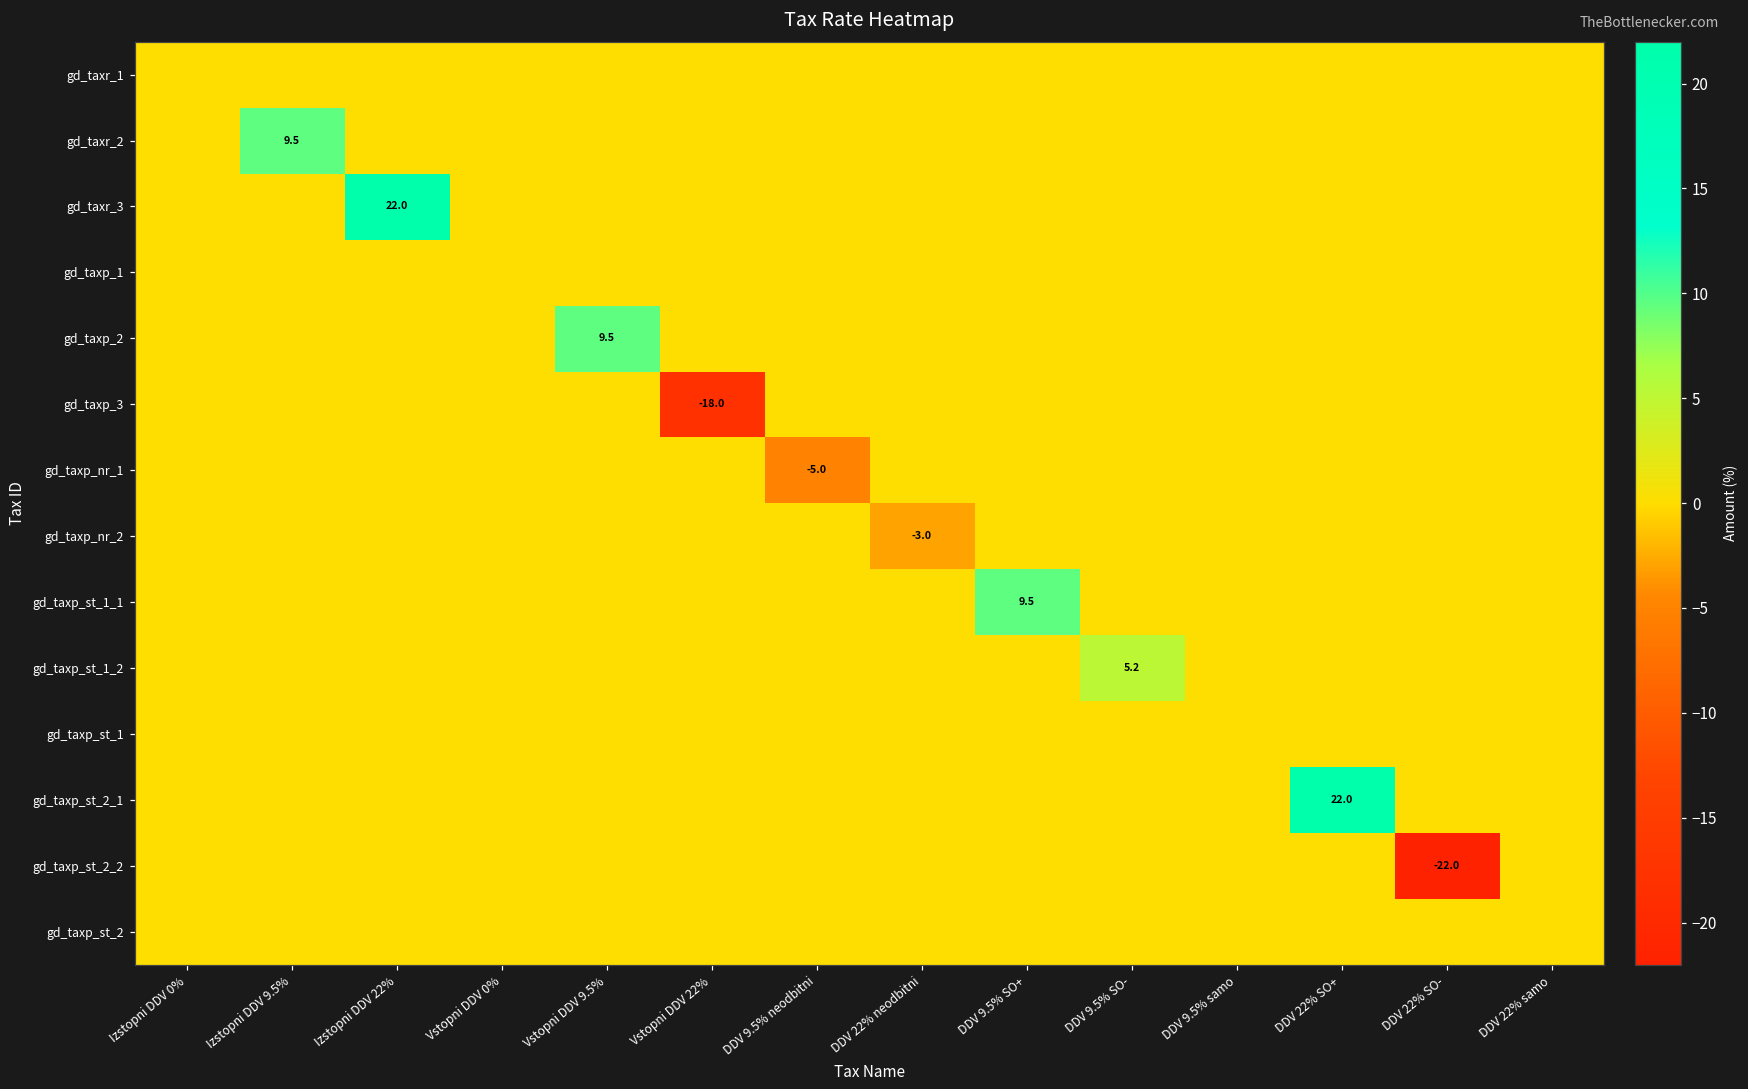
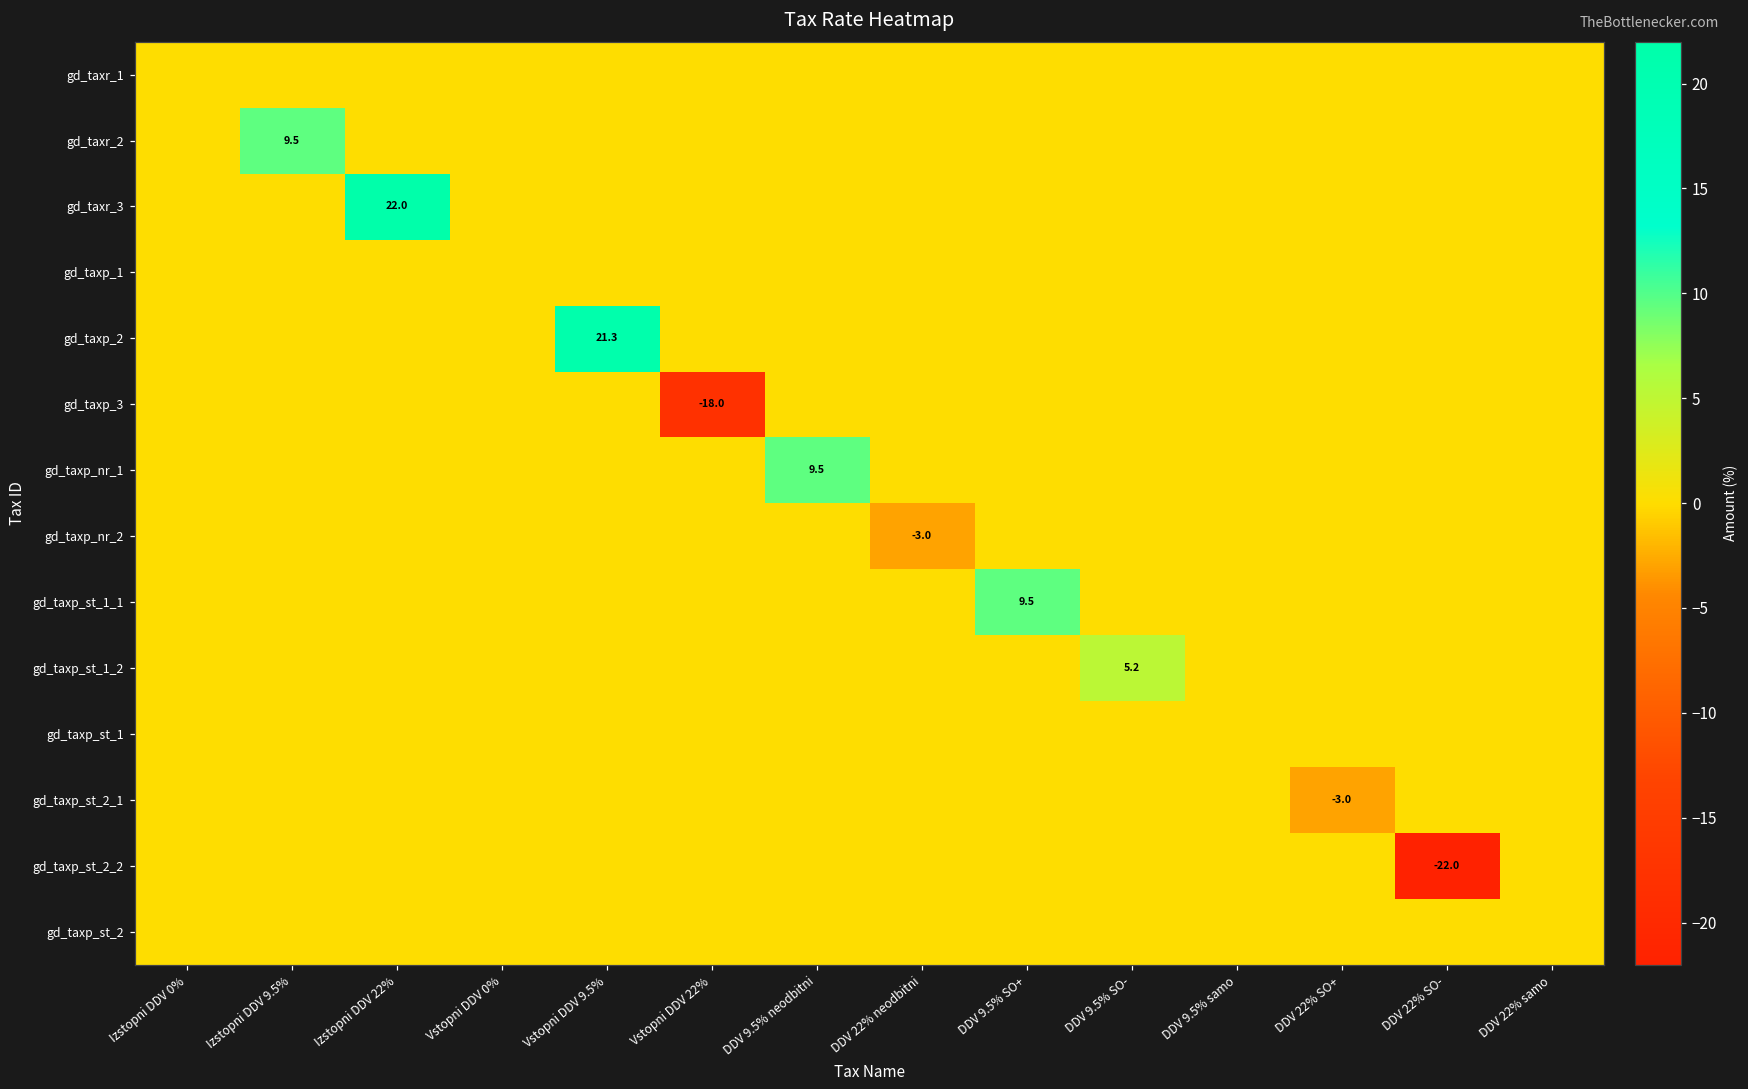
gd_taxp_2, Vstopni DDV 9.5%: 9.5 -> 21.3
gd_taxp_nr_1, DDV 9.5% neodbitni: -5.0 -> 9.5
gd_taxp_st_2_1, DDV 22% SO+: 22.0 -> -3.0
